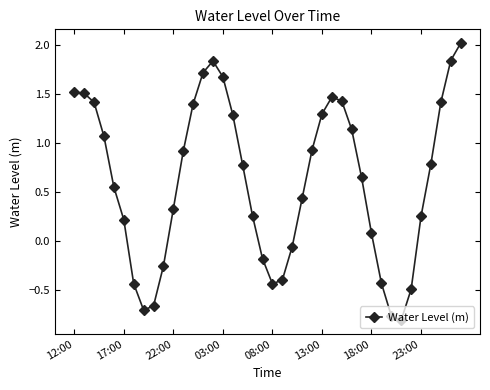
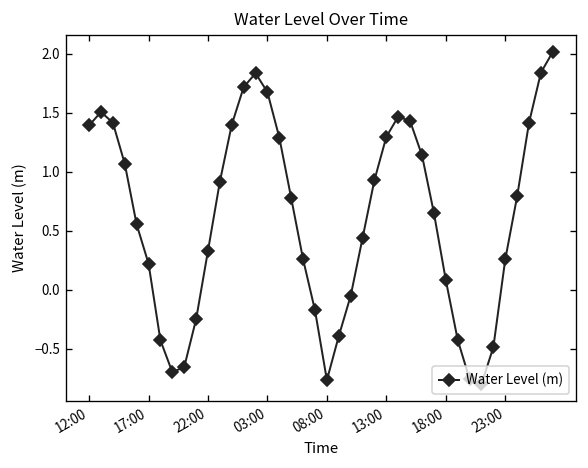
12:00: 1.5 -> 1.4
08:00: -0.4 -> -0.8
